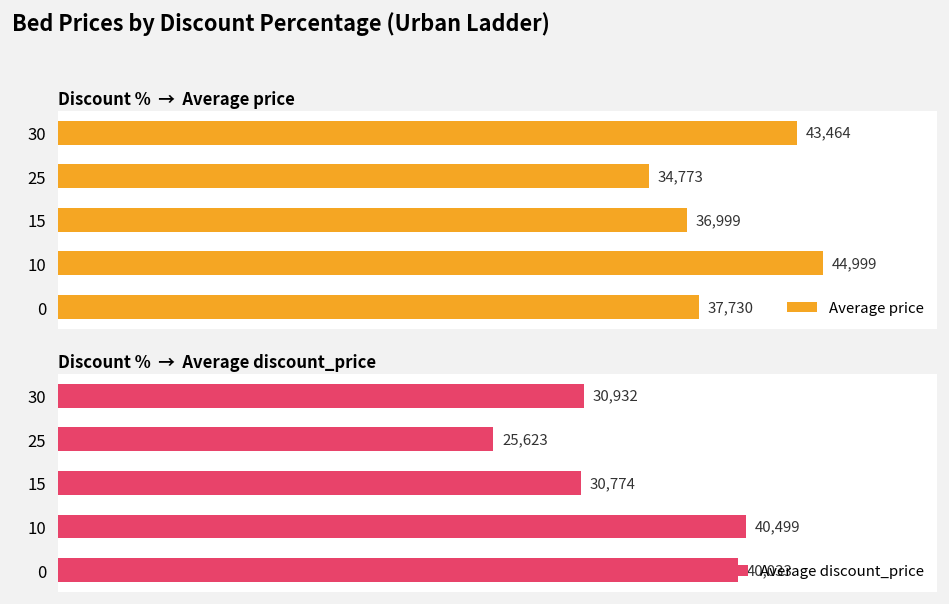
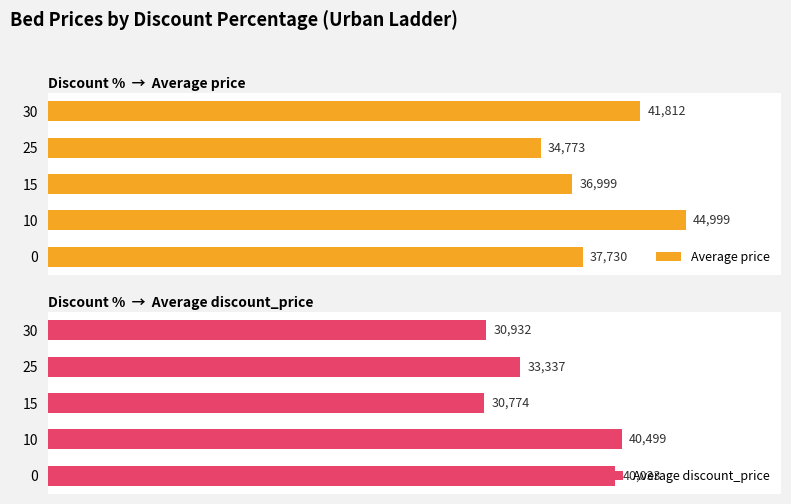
Discount % → Average price, 30: 43,464 -> 41,812
Discount % → Average discount_price, 25: 25,623 -> 33,337
